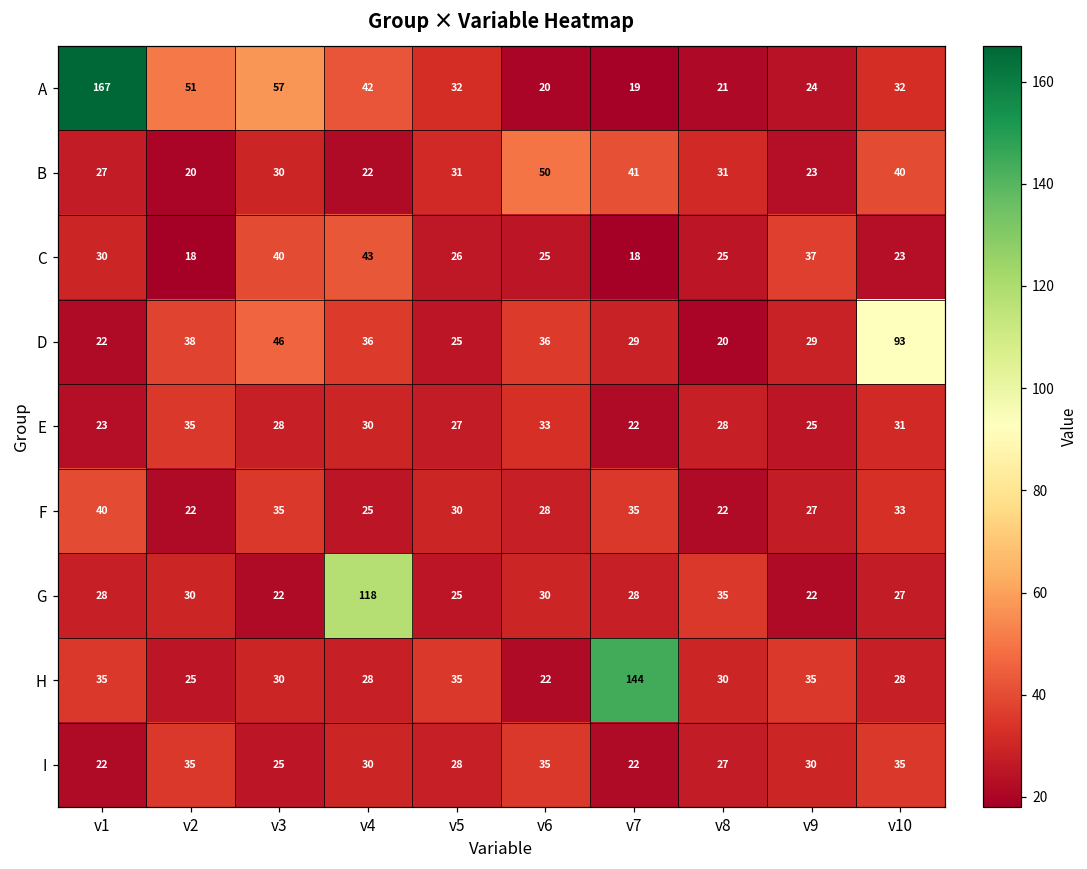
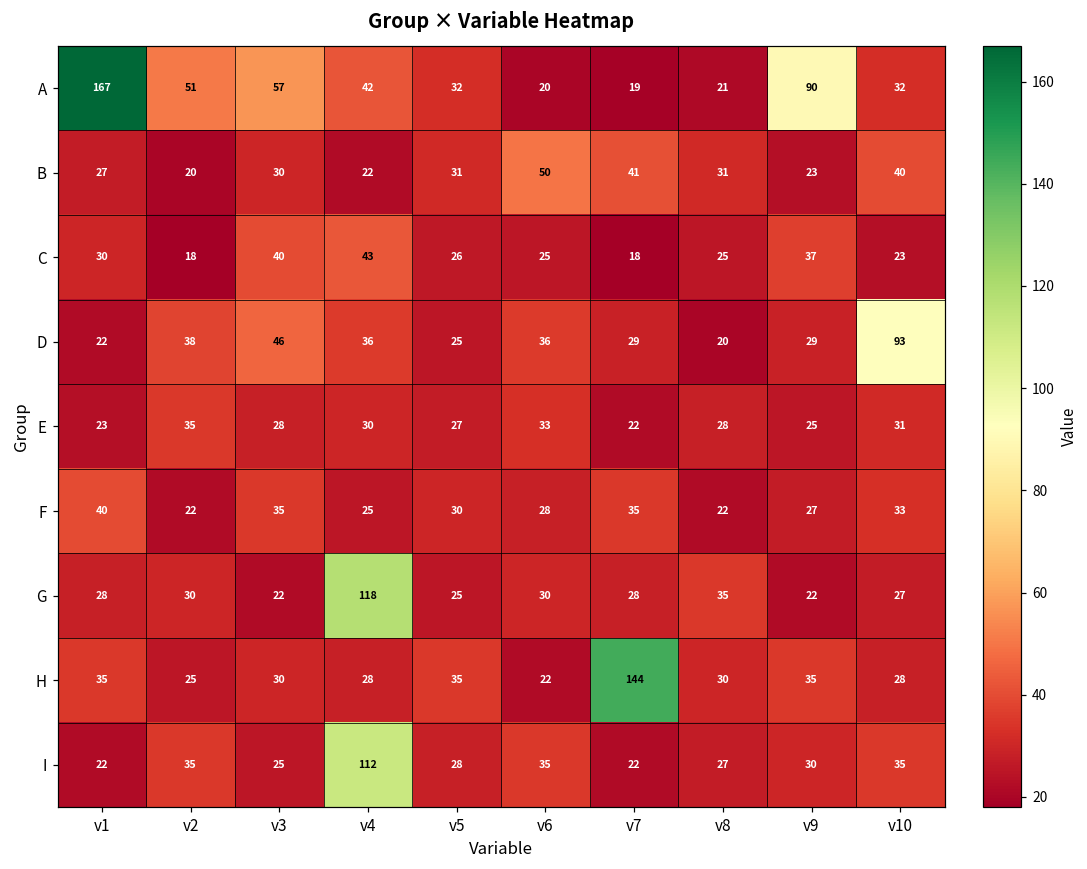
A, v9: 24 -> 90
I, v4: 30 -> 112
